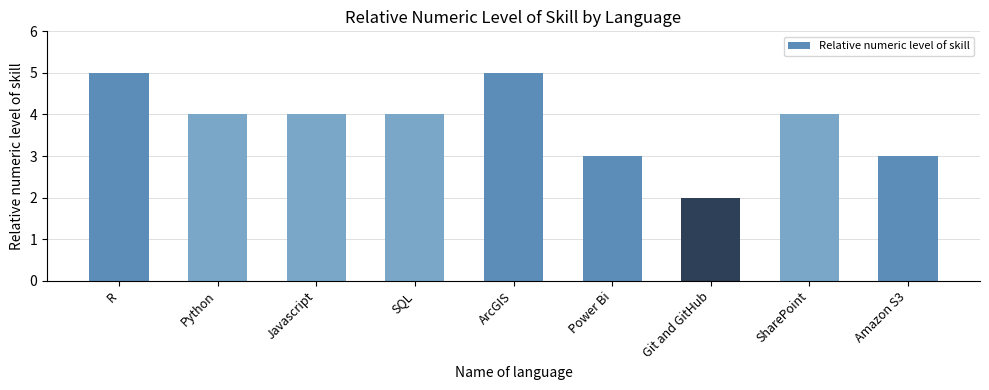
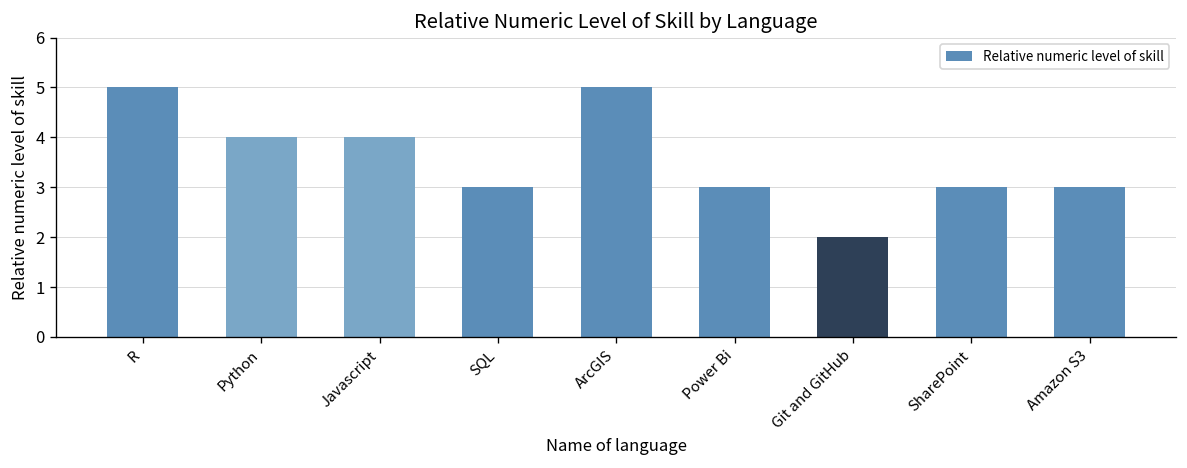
SQL: 4 -> 3
SharePoint: 4 -> 3
